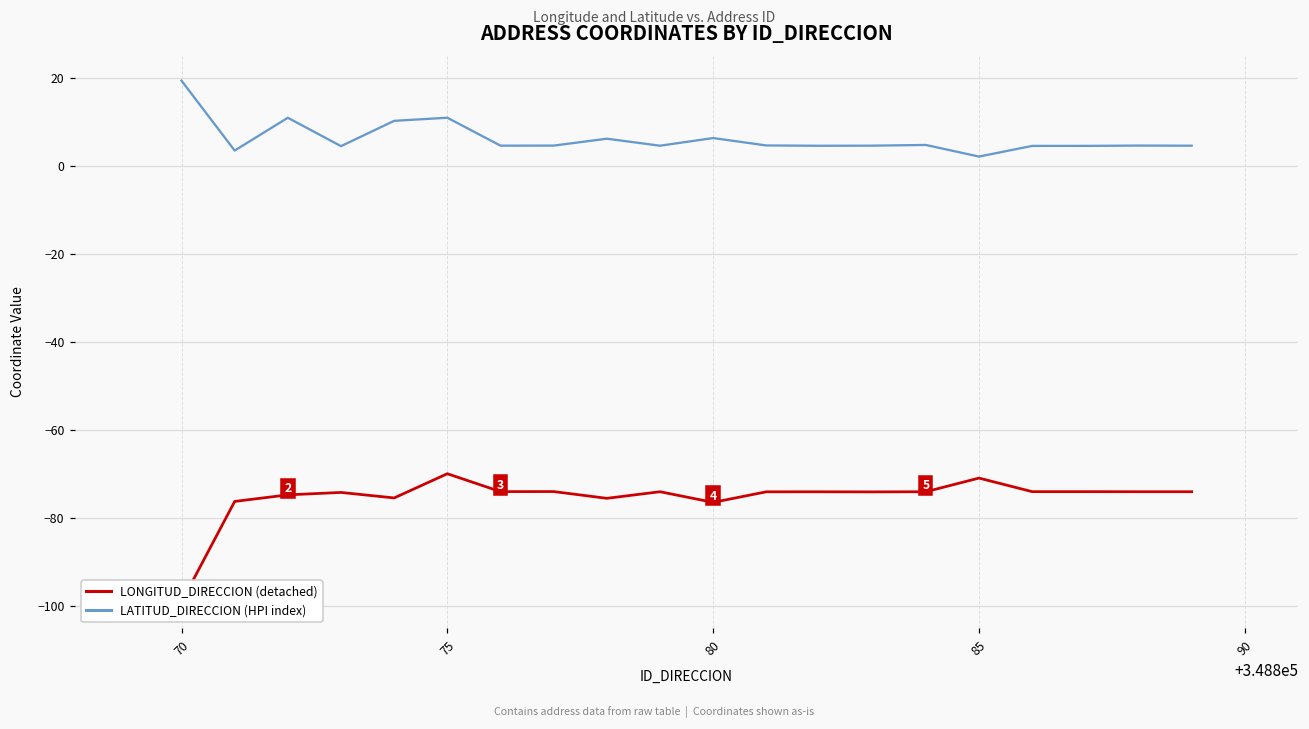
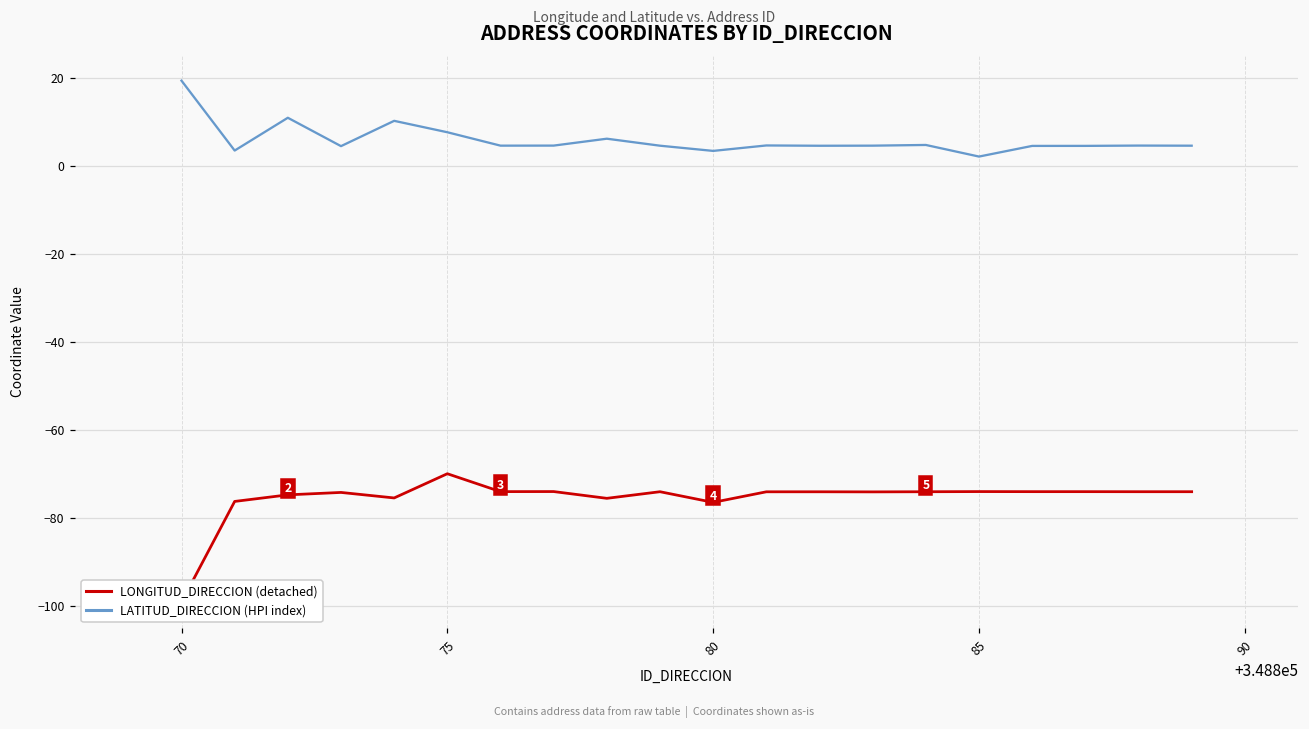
LATITUD_DIRECCION (HPI index), 75: 11 -> 8
LATITUD_DIRECCION (HPI index), 80: 6 -> 3
LONGITUD_DIRECCION (detached), 85: -71 -> -74
